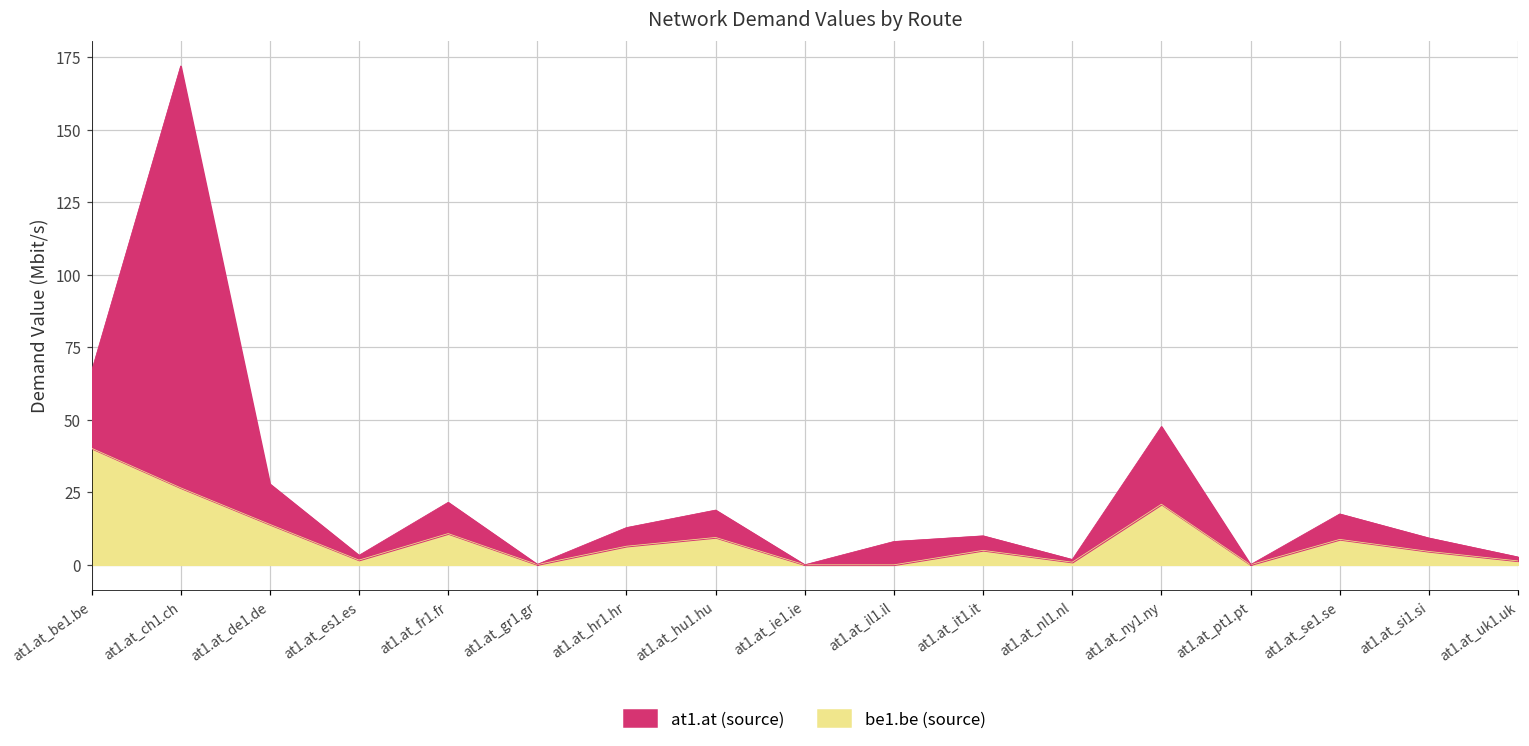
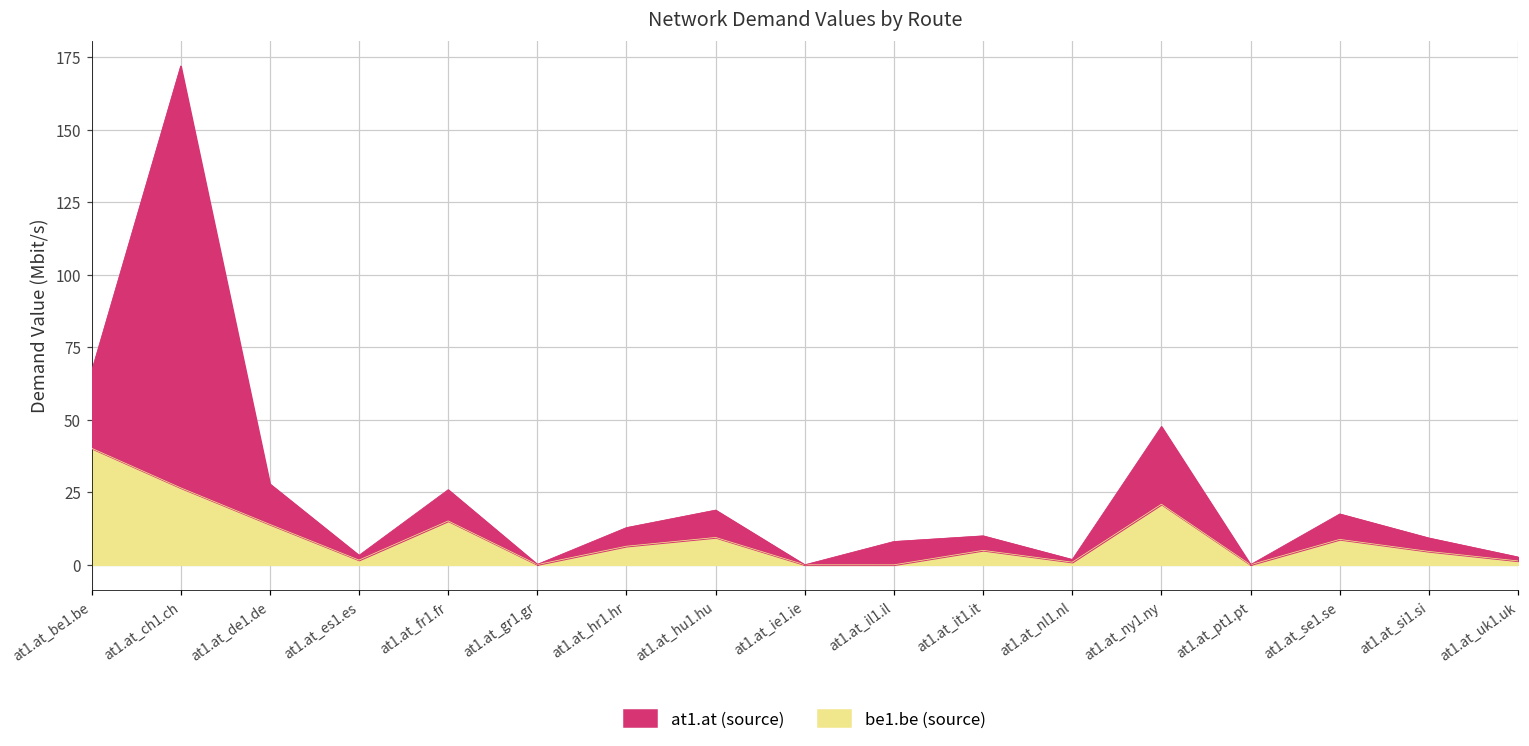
be1.be (source), at1.at_fr1.fr: 11 -> 15
